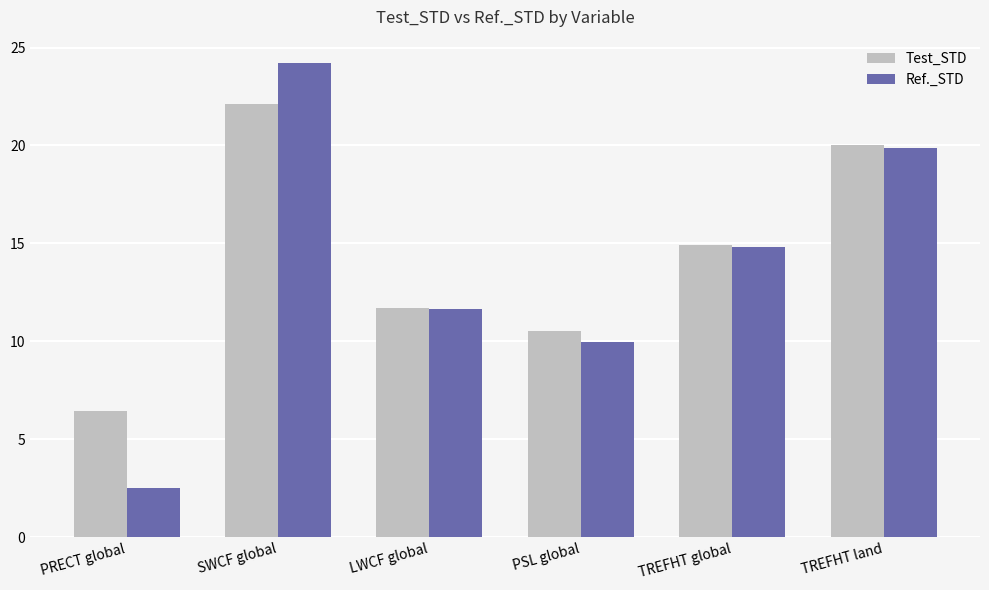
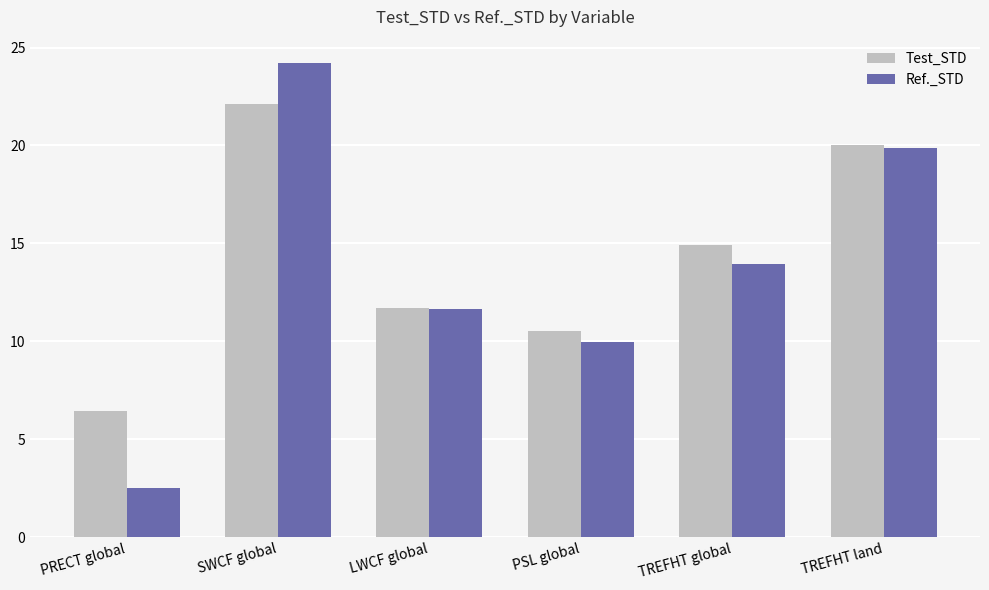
Ref._STD, TREFHT global: 14.8 -> 14.0
